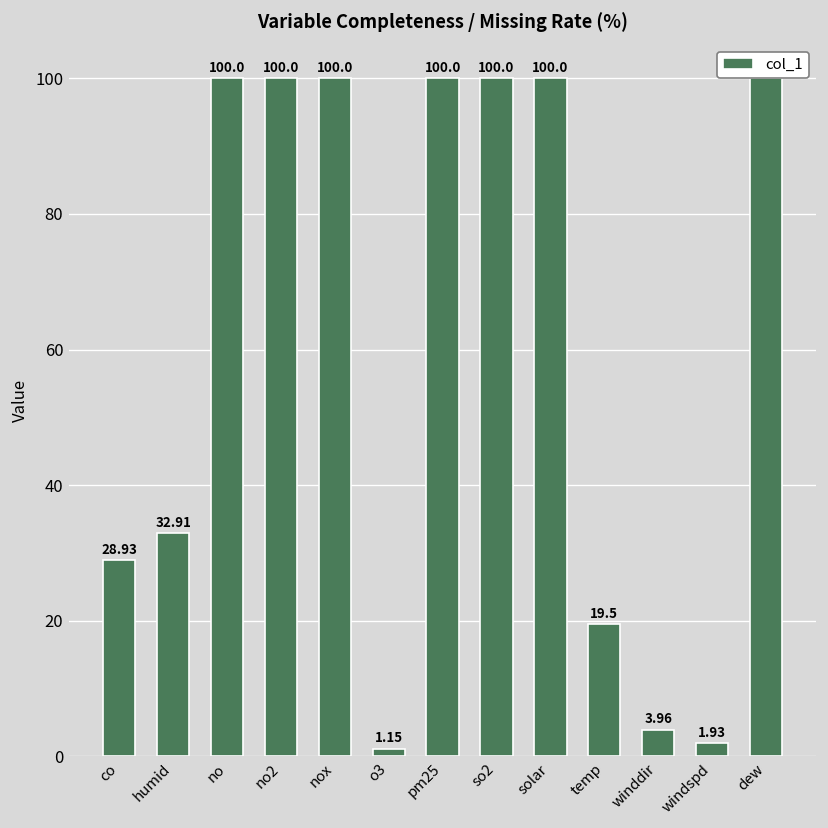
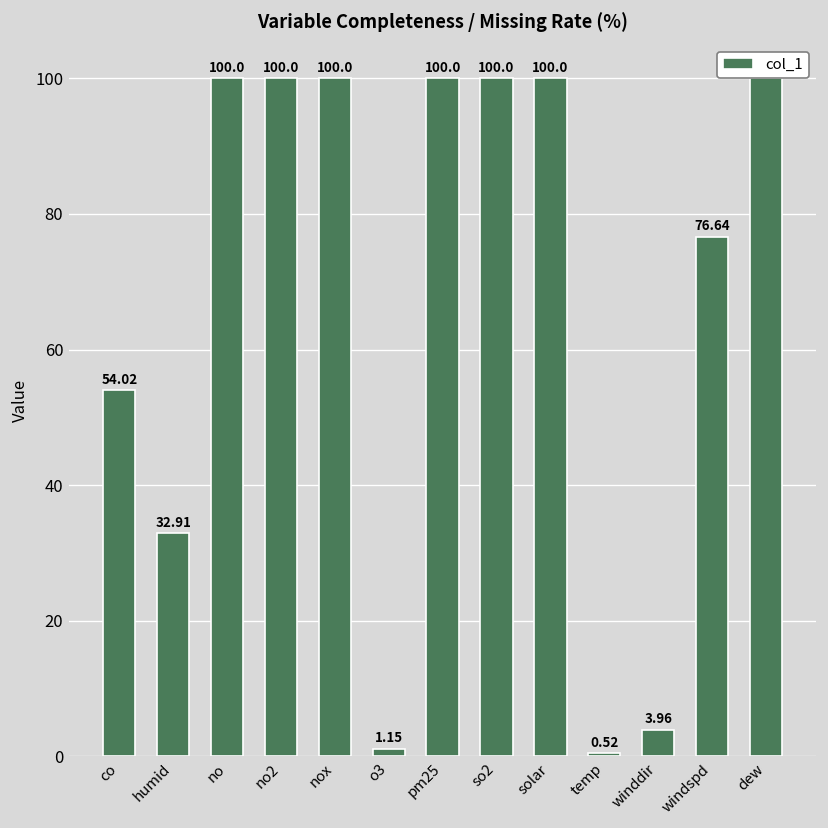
co: 28.93 -> 54.02
temp: 19.5 -> 0.52
windspd: 1.93 -> 76.64
